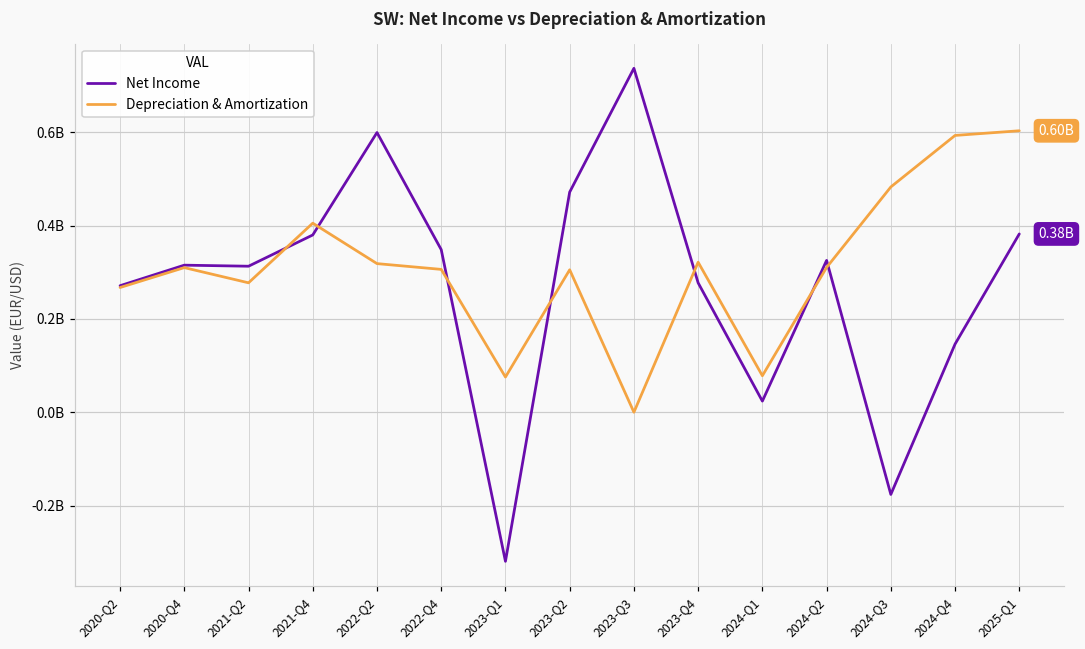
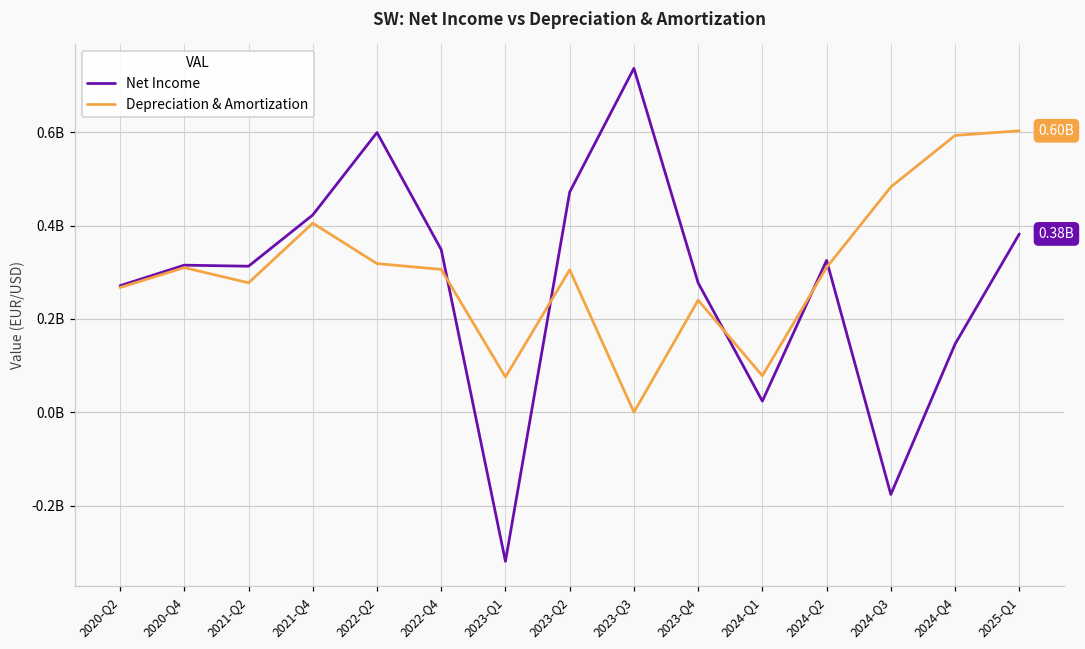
Net Income, 2021-Q4: 380000000 -> 420000000
Depreciation & Amortization, 2023-Q4: 320000000 -> 240000000
